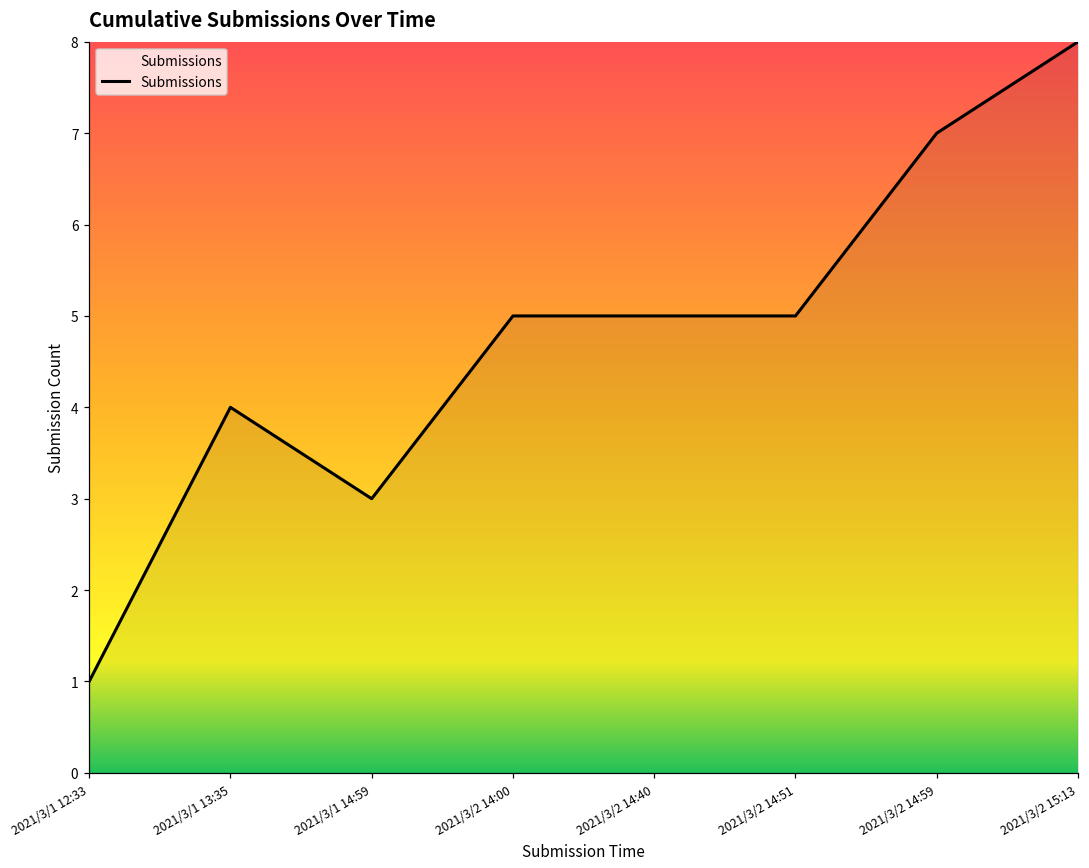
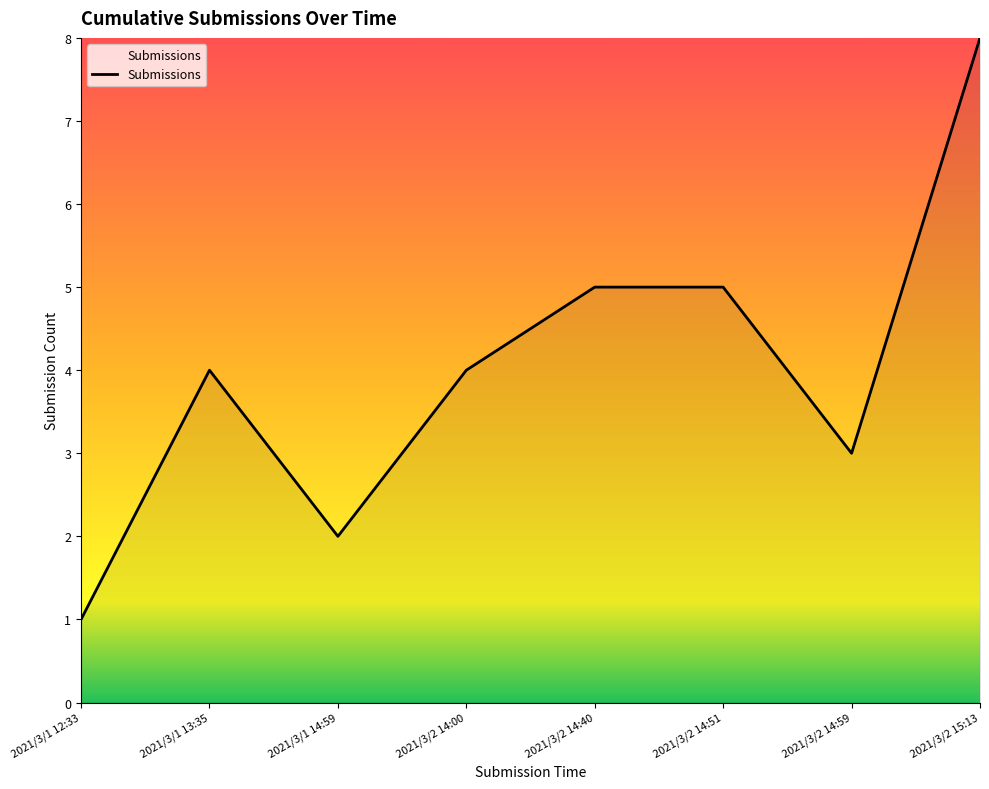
2021/3/1 14:59: 3 -> 2
2021/3/2 14:00: 5 -> 4
2021/3/2 14:59: 7 -> 3
